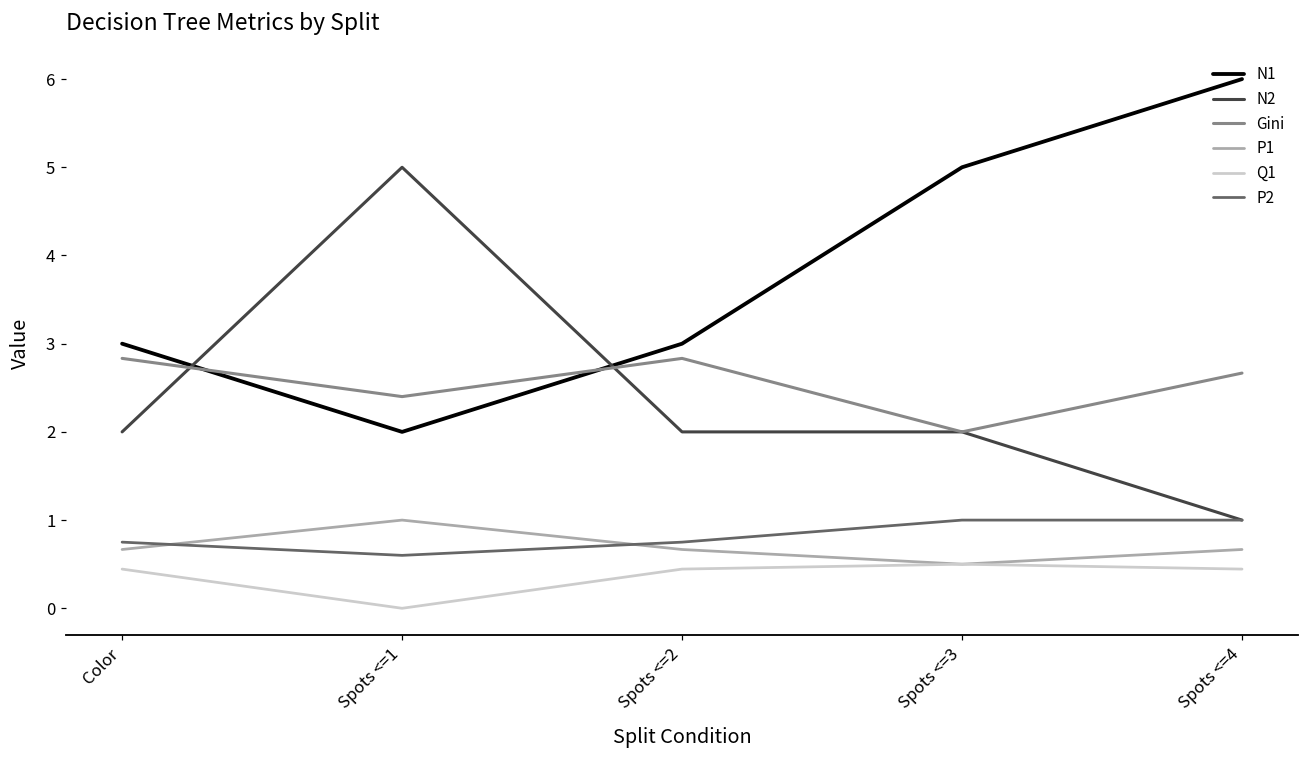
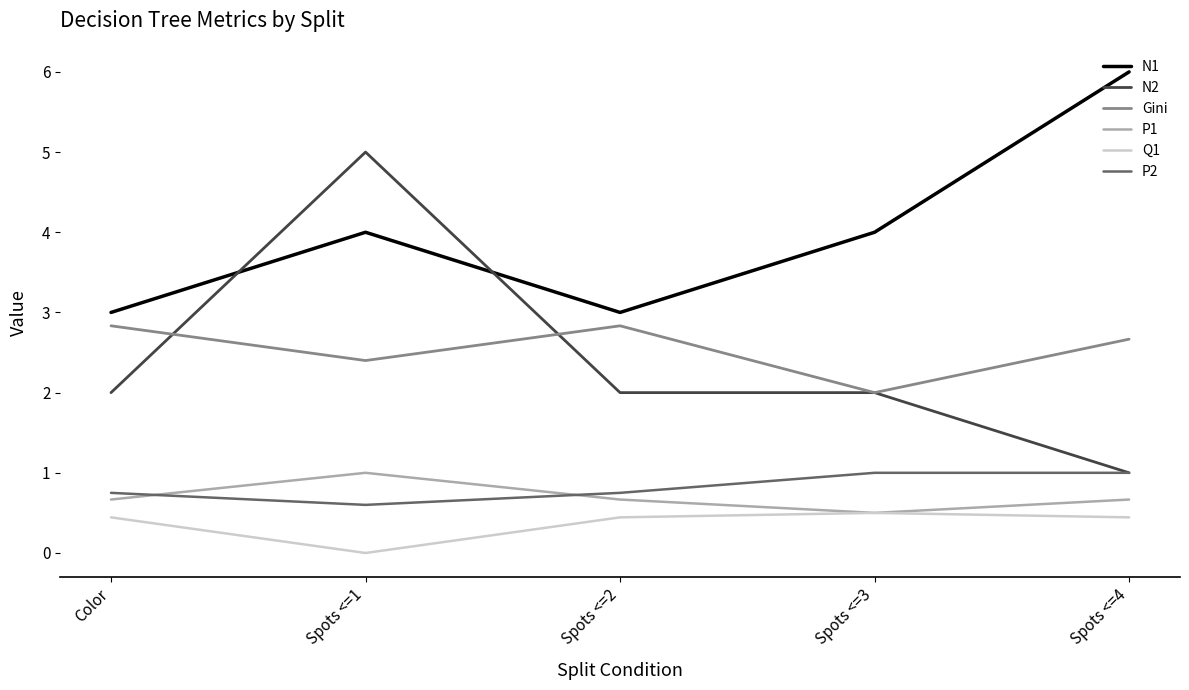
N1, Spots <=1: 2 -> 4
N1, Spots <=3: 5 -> 4
